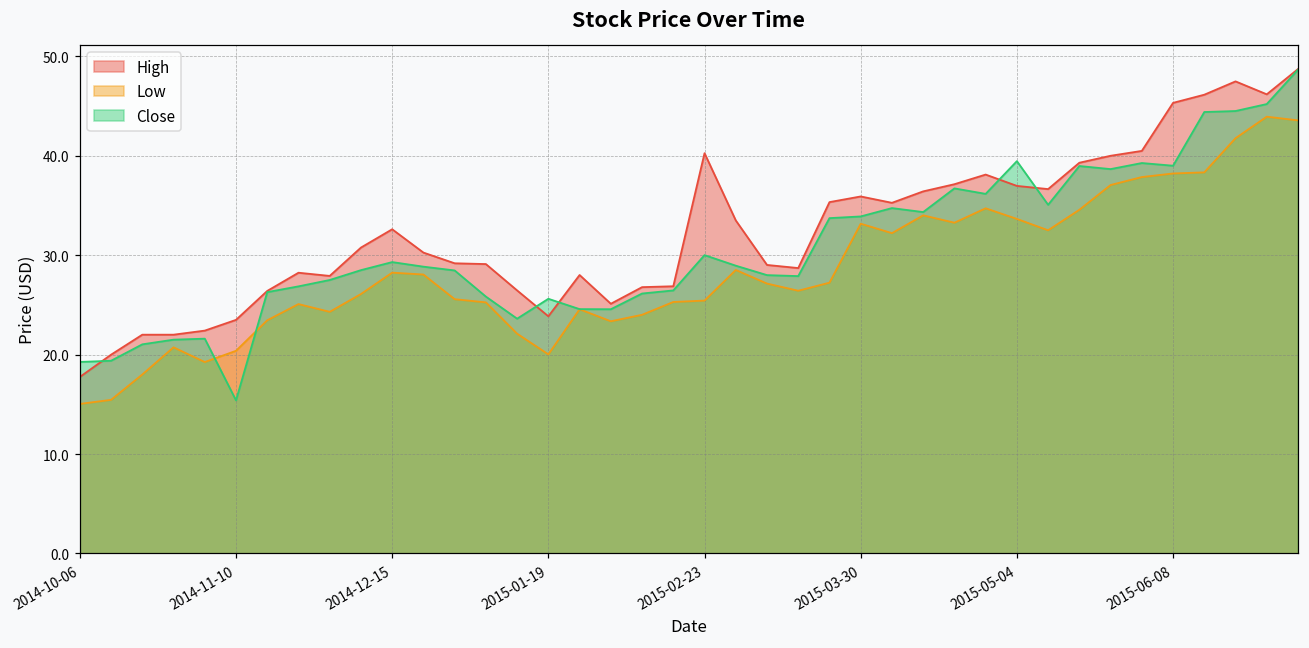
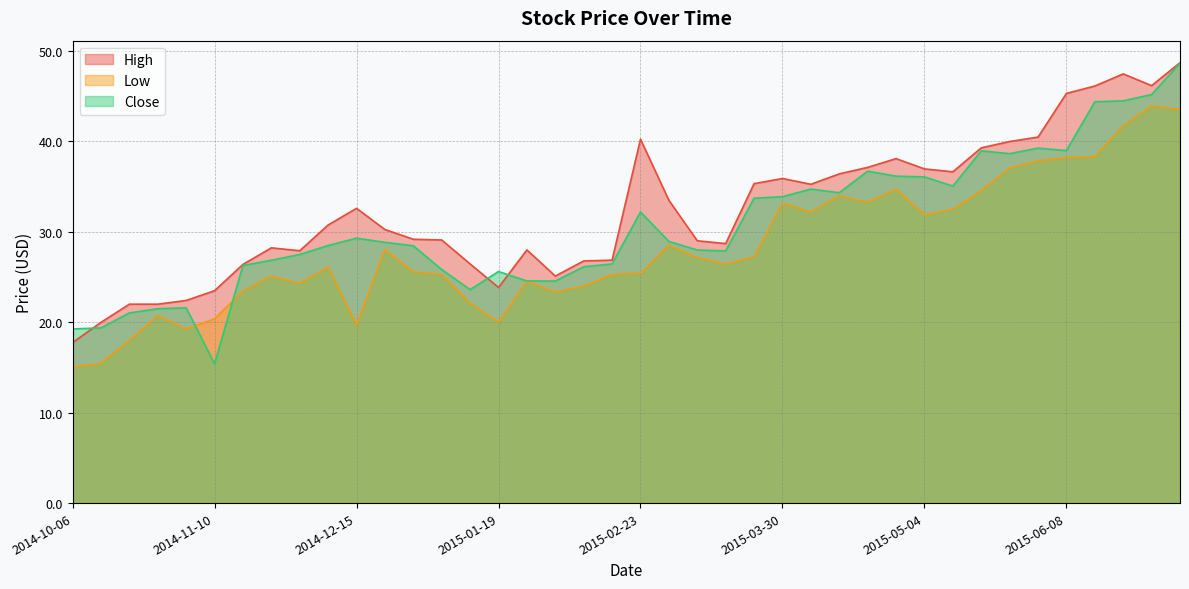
Low, 2014-12-15: 28 -> 20
Close, 2015-02-23: 30 -> 32
Low, 2015-05-04: 34 -> 32
Close, 2015-05-04: 39 -> 36
